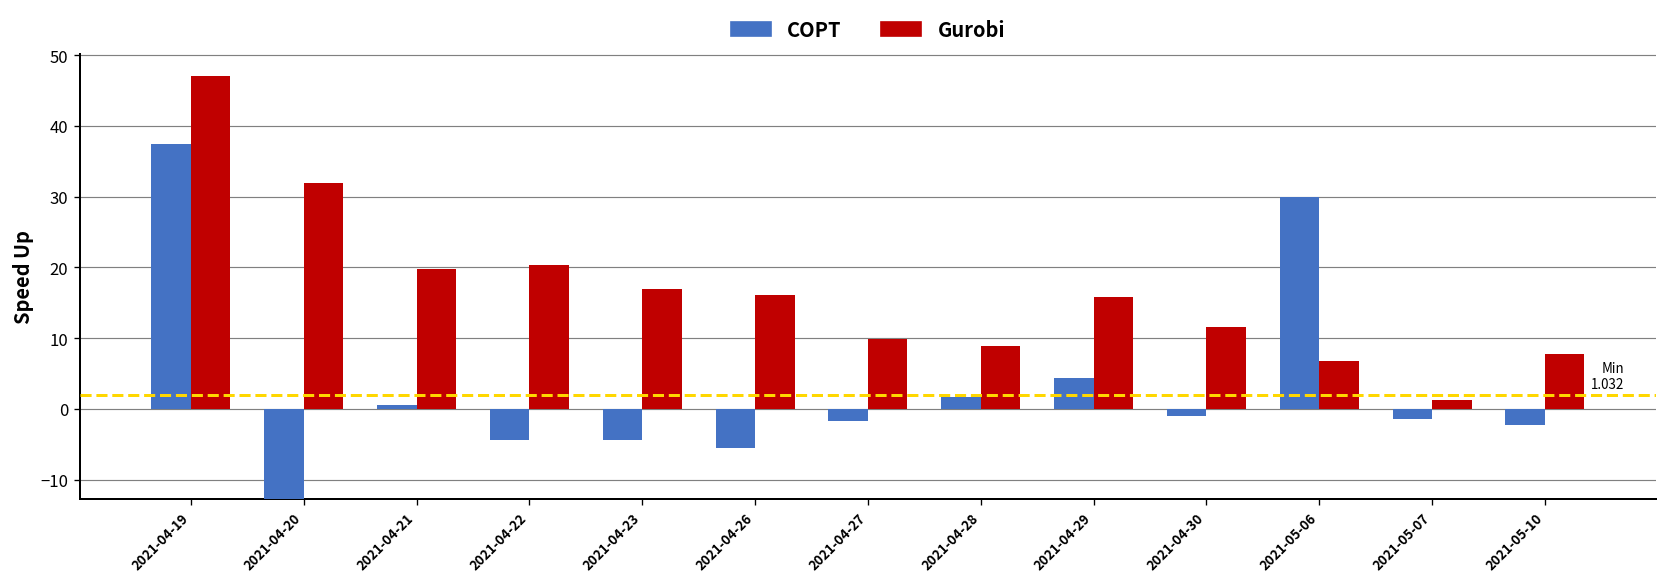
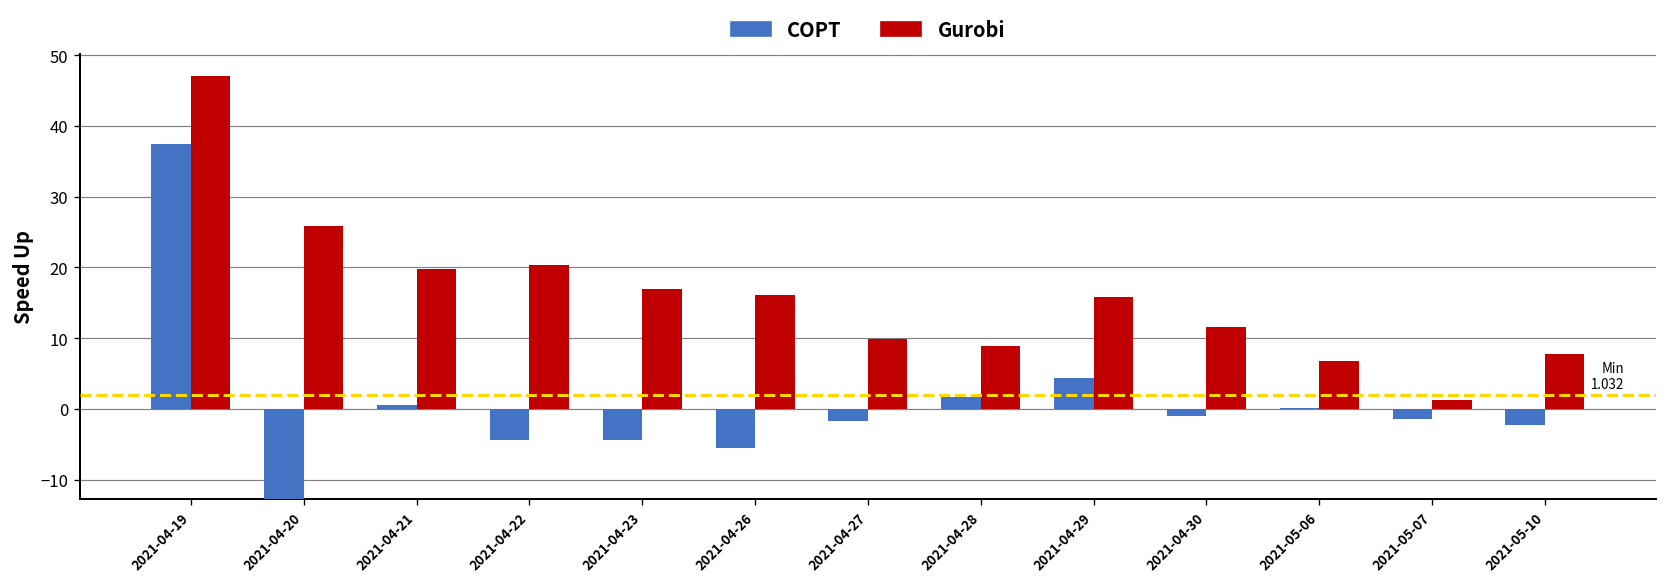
Gurobi, 2021-04-20: 32 -> 26
COPT, 2021-05-06: 30 -> 0
